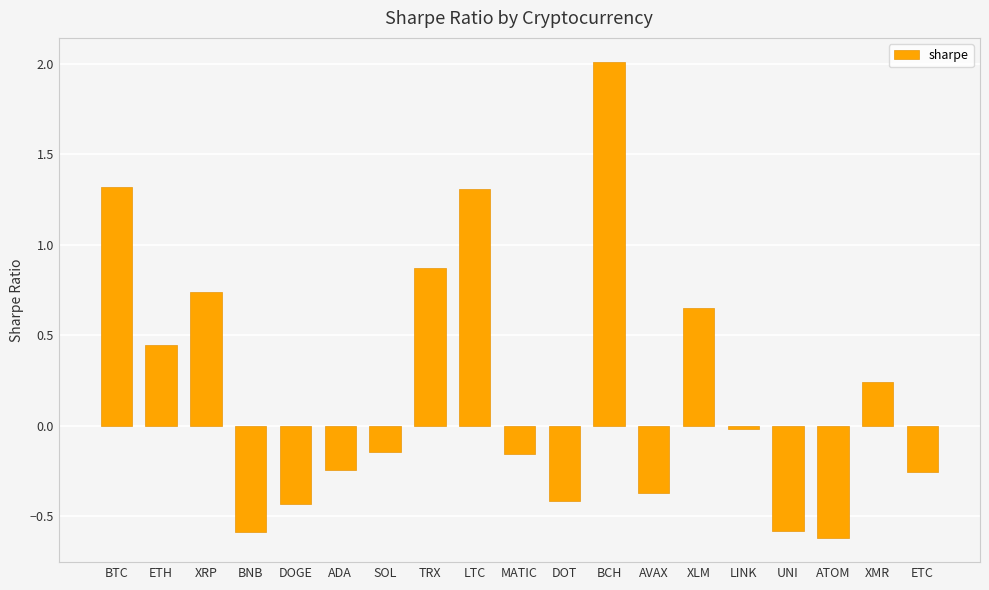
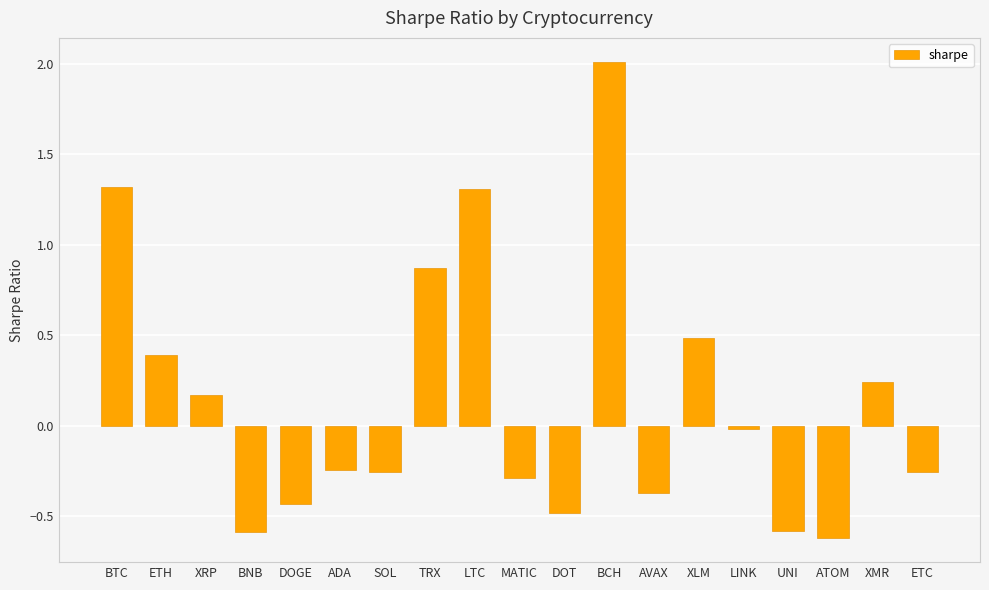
ETH: 0.45 -> 0.39
XRP: 0.74 -> 0.17
SOL: -0.14 -> -0.26
MATIC: -0.16 -> -0.29
DOT: -0.42 -> -0.48
XLM: 0.65 -> 0.49
